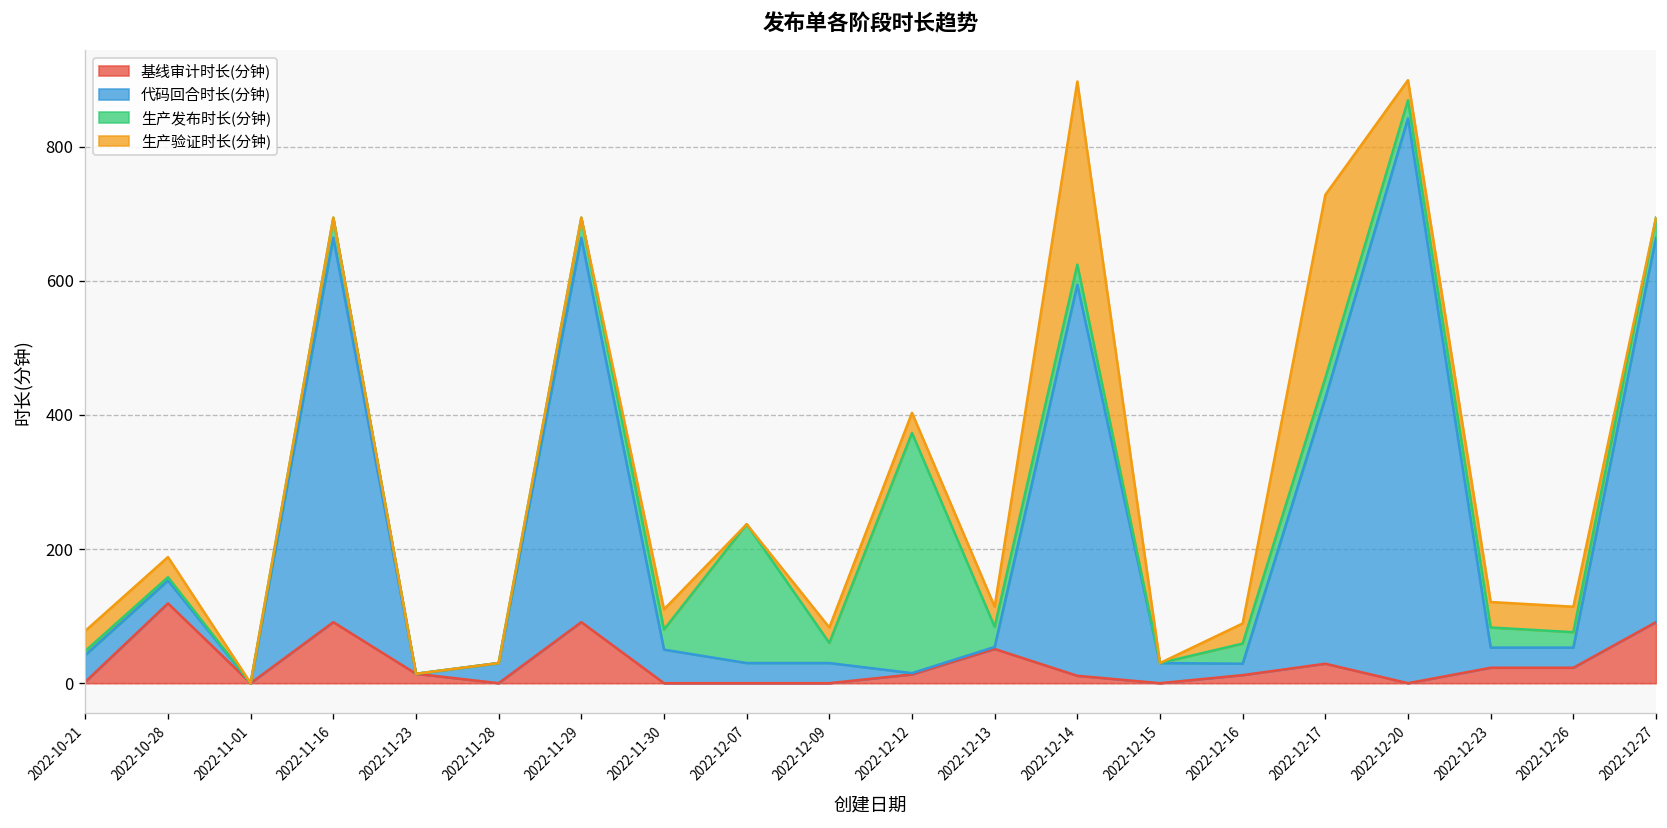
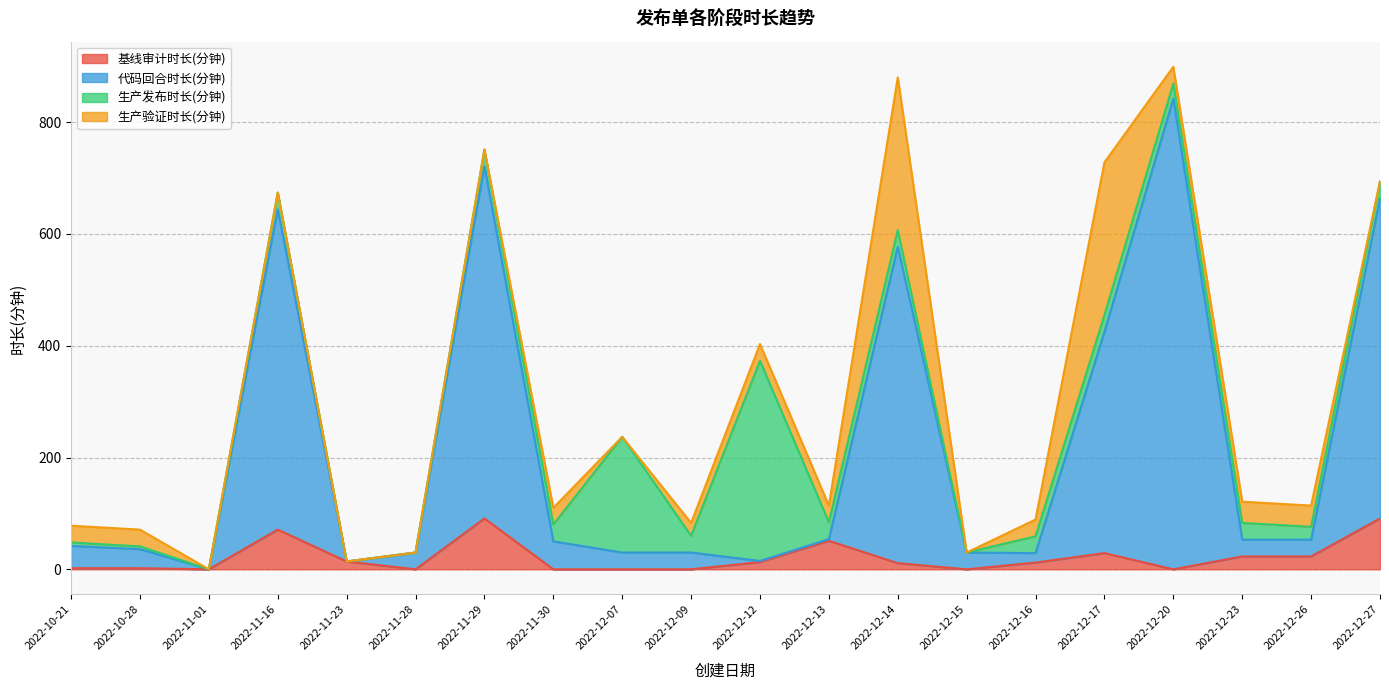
基线审计时长(分钟), 2022-10-28: 120 -> 0
基线审计时长(分钟), 2022-11-16: 90 -> 70
代码回合时长(分钟), 2022-11-29: 570 -> 630
代码回合时长(分钟), 2022-12-14: 580 -> 570
